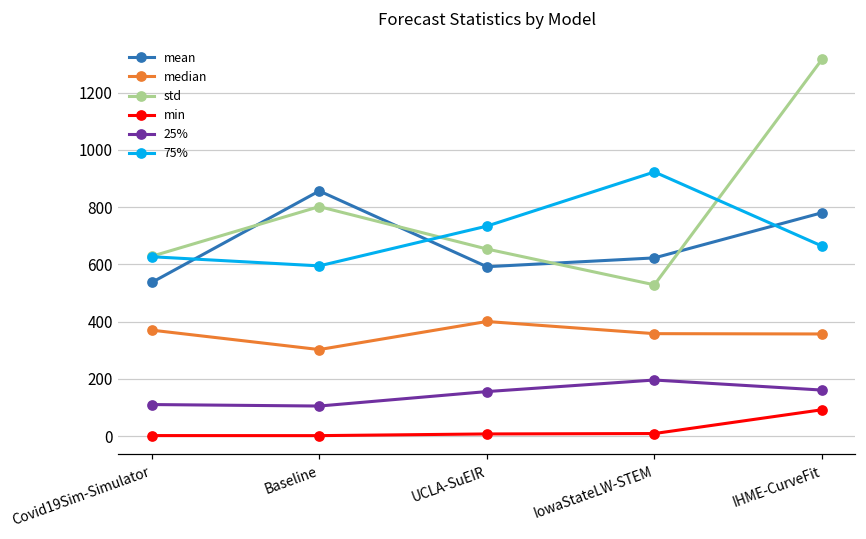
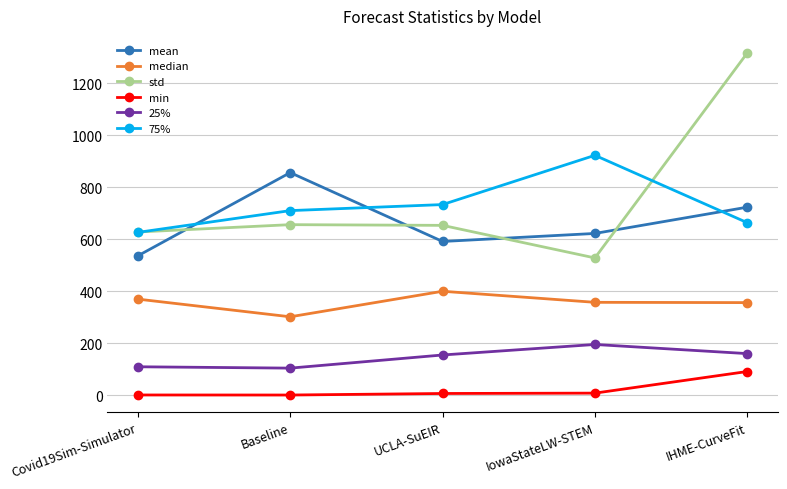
std, Baseline: 800 -> 660
75%, Baseline: 590 -> 710
mean, IHME-CurveFit: 780 -> 720
